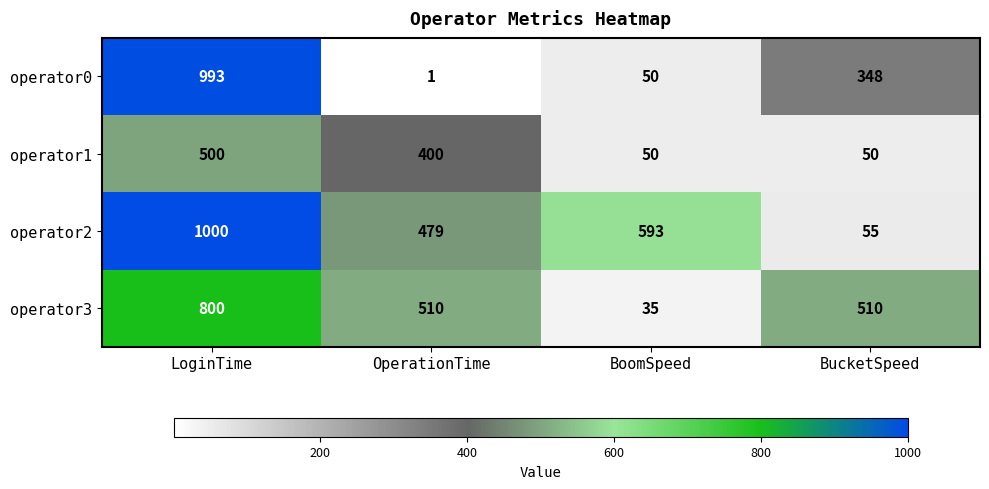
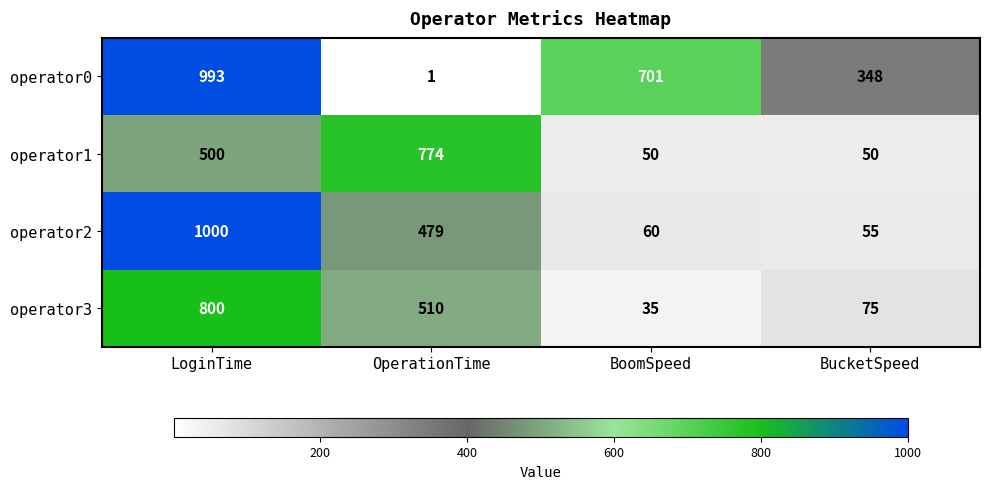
operator0, BoomSpeed: 50 -> 701
operator1, OperationTime: 400 -> 774
operator2, BoomSpeed: 593 -> 60
operator3, BucketSpeed: 510 -> 75
